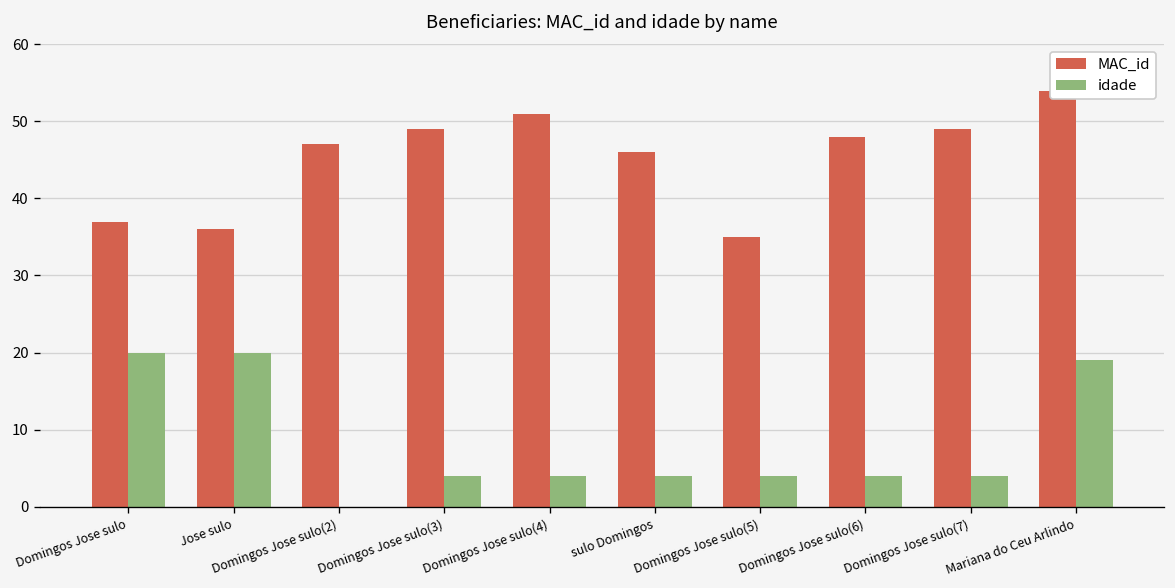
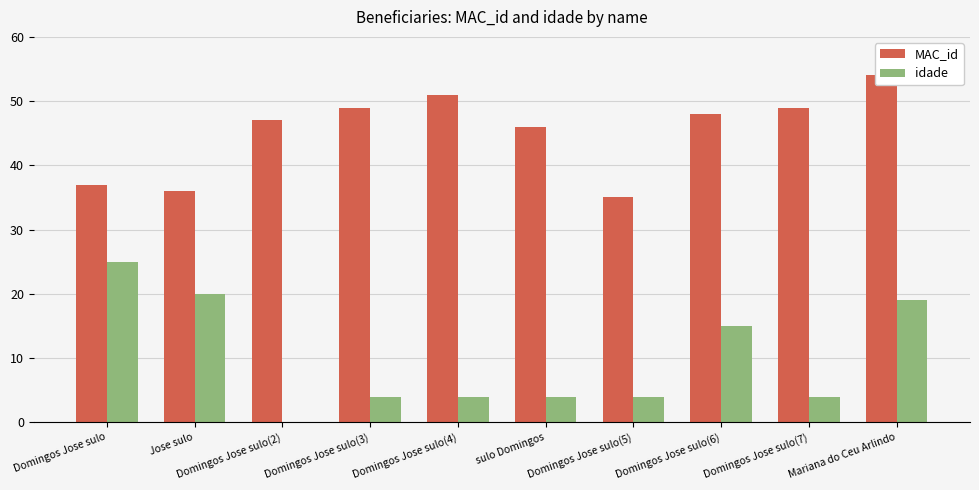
idade, Domingos Jose sulo: 20 -> 25
idade, Domingos Jose sulo(6): 4 -> 15
